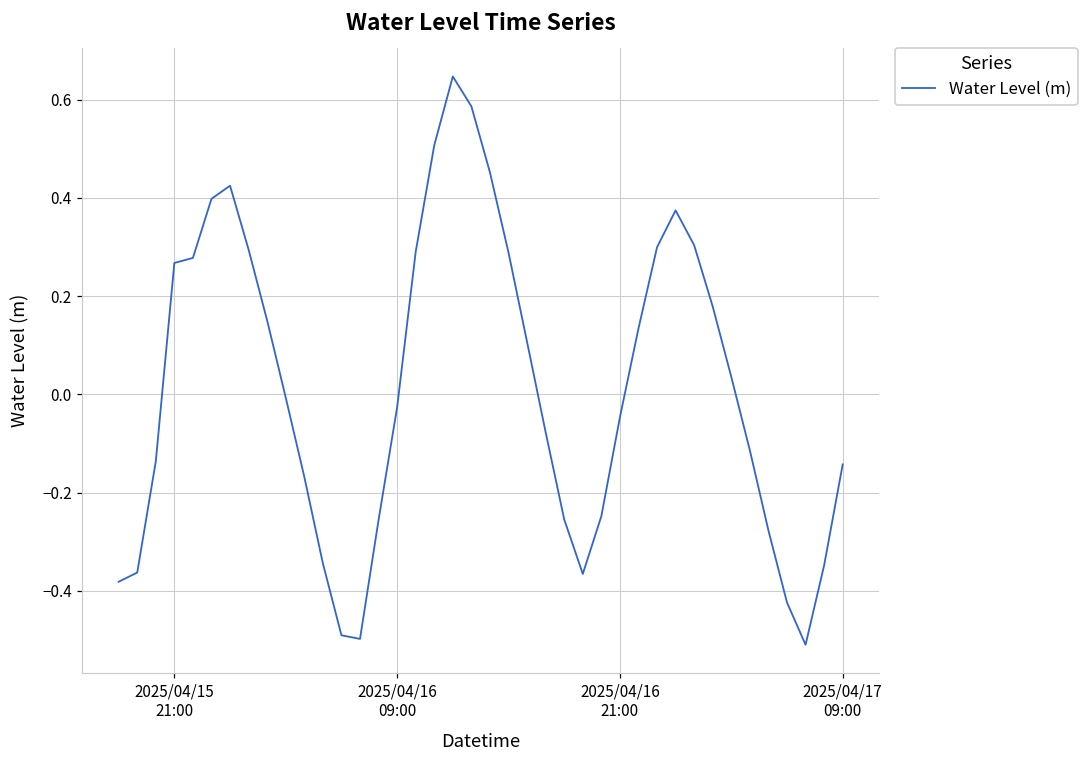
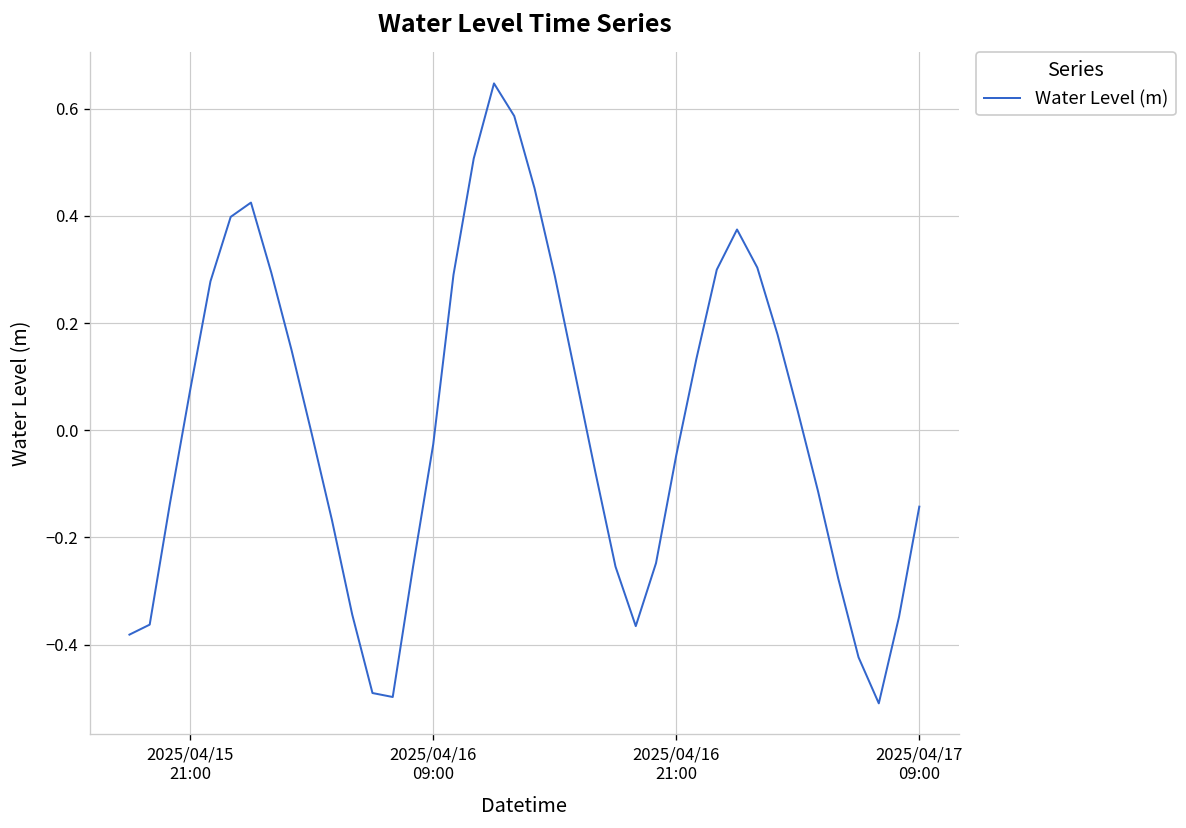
2025/04/15 21:00: 0.27 -> 0.08
